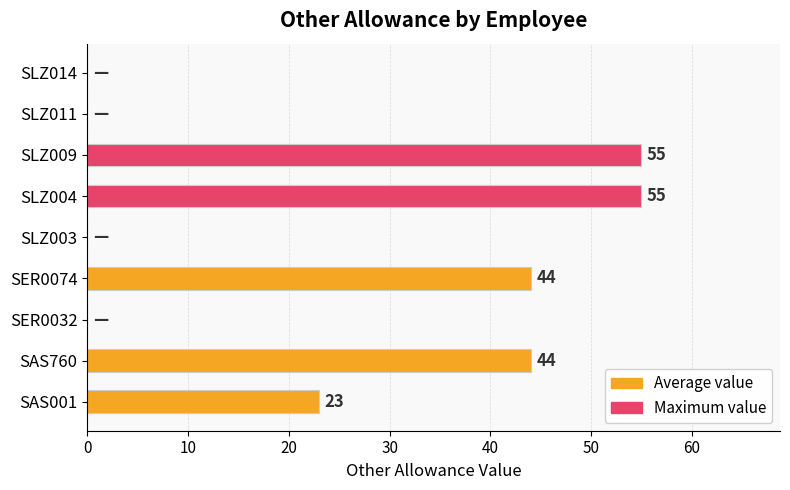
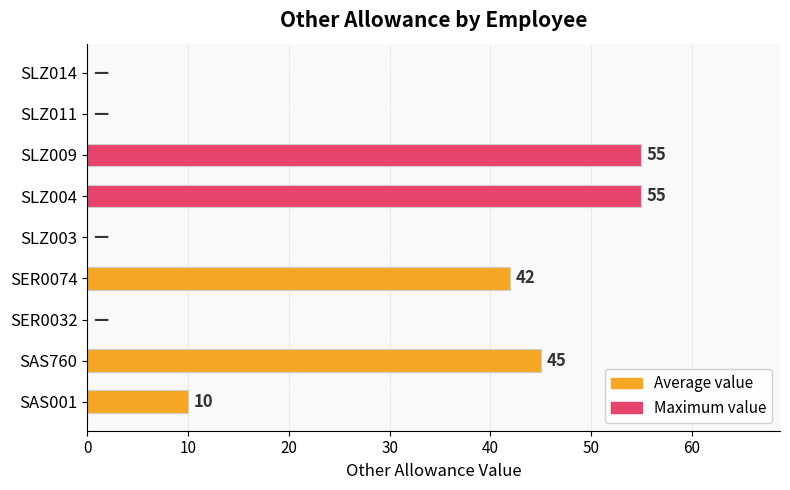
SER0074: 44 -> 42
SAS760: 44 -> 45
SAS001: 23 -> 10
